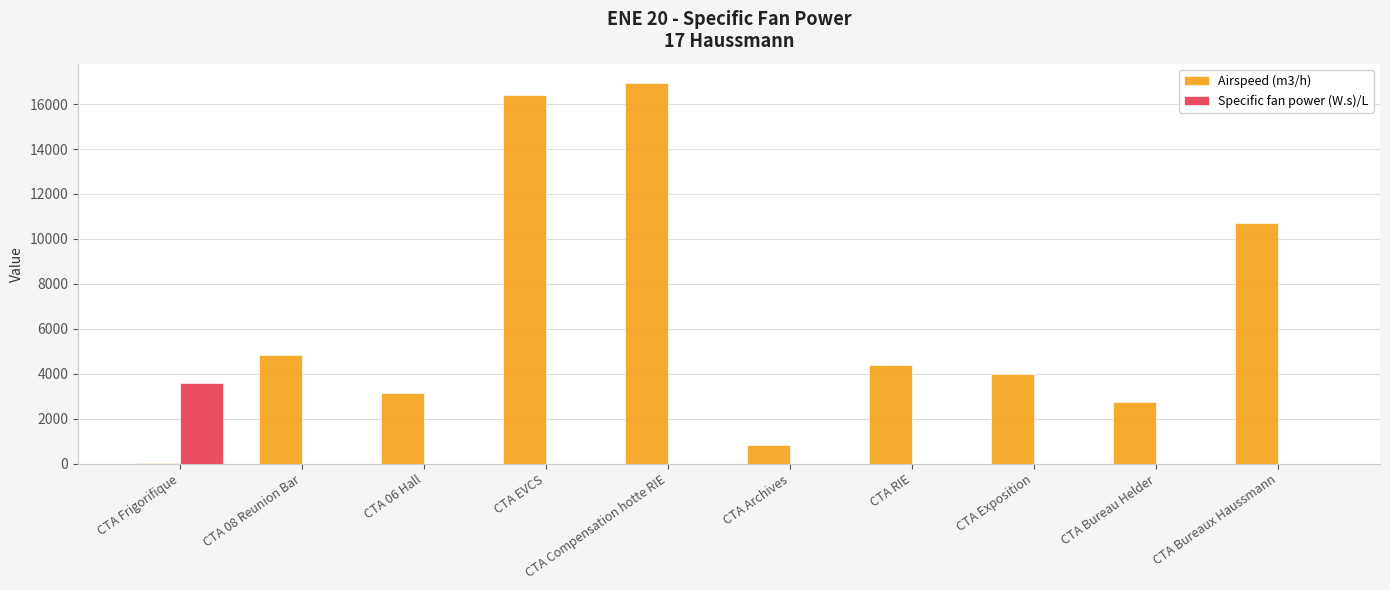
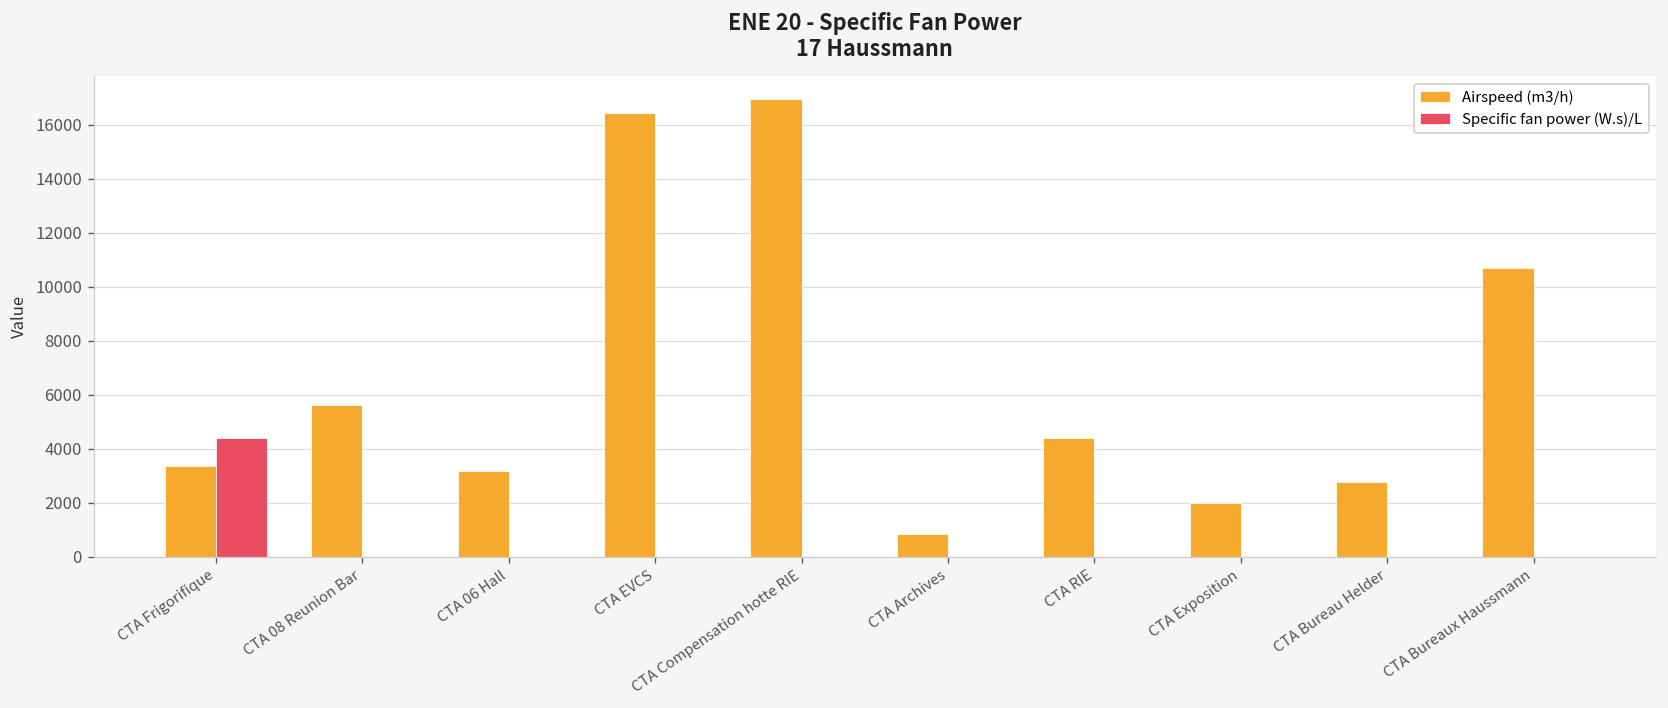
Airspeed (m3/h), CTA Frigorifique: 0 -> 3300
Specific fan power (W.s)/L, CTA Frigorifique: 3600 -> 4400
Airspeed (m3/h), CTA 08 Reunion Bar: 4800 -> 5600
Airspeed (m3/h), CTA Exposition: 4000 -> 2000
